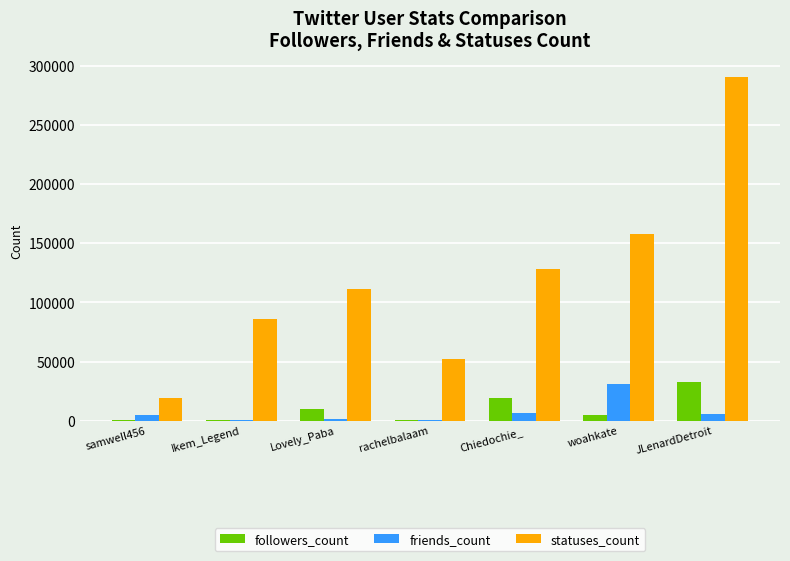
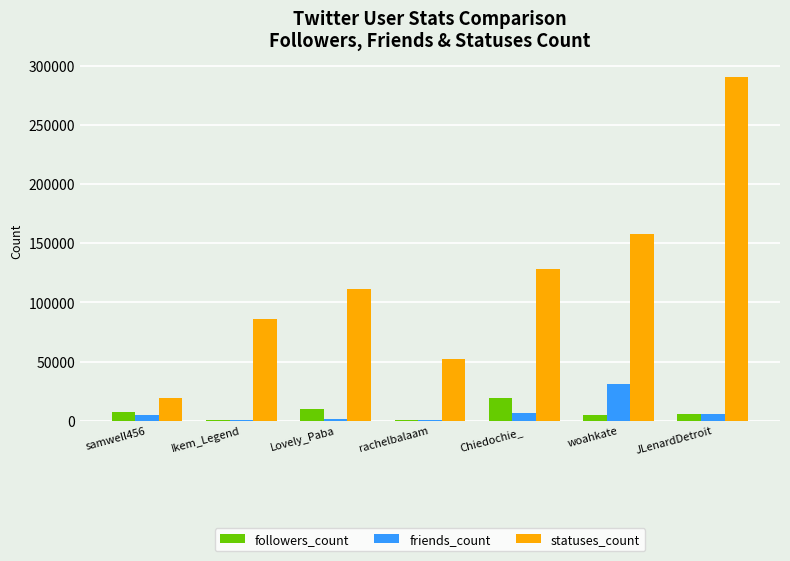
followers_count, samwell456: 0 -> 8000
followers_count, JLenardDetroit: 33000 -> 6000
